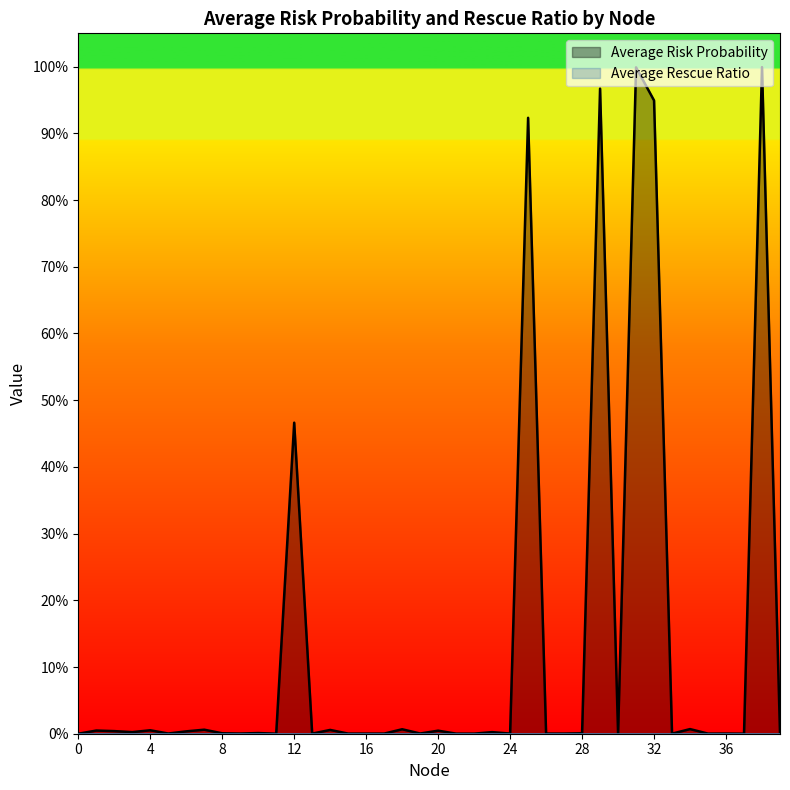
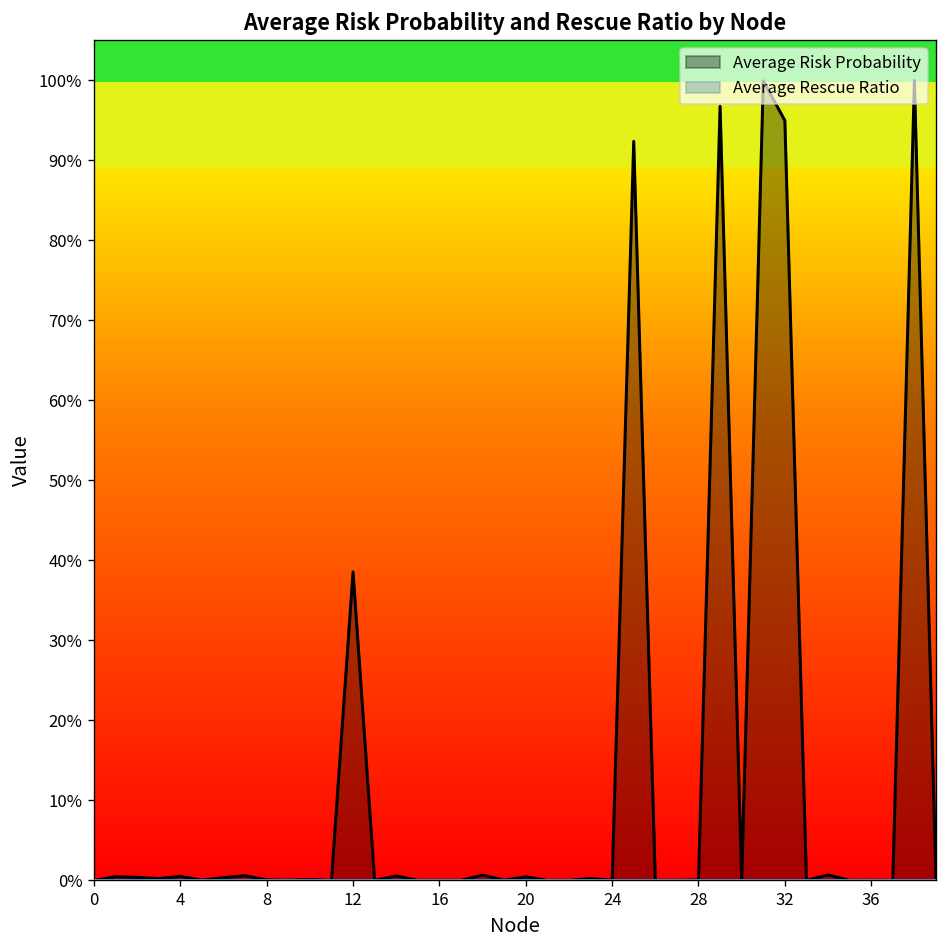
Average Risk Probability, 12: 47% -> 39%
